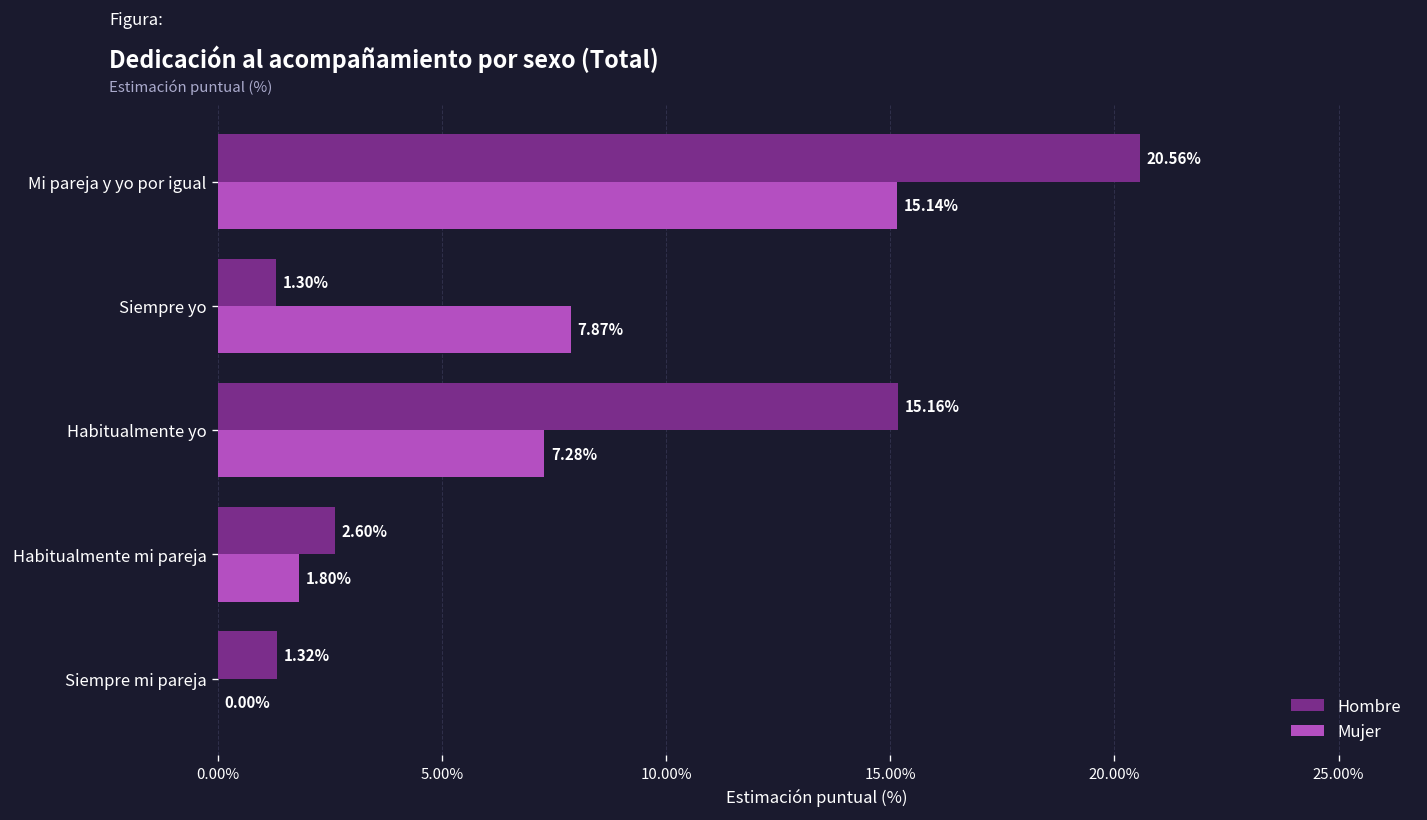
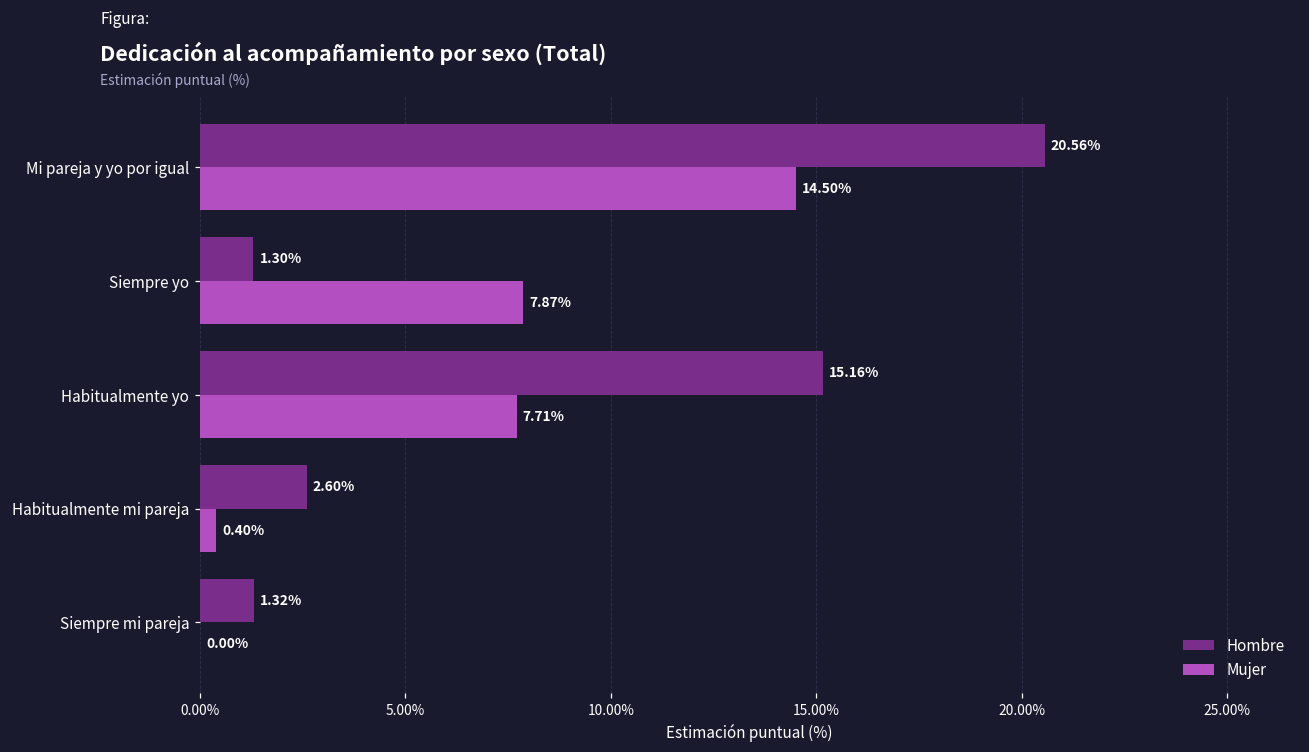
Mujer, Mi pareja y yo por igual: 15.14% -> 14.50%
Mujer, Habitualmente yo: 7.28% -> 7.71%
Mujer, Habitualmente mi pareja: 1.80% -> 0.40%
